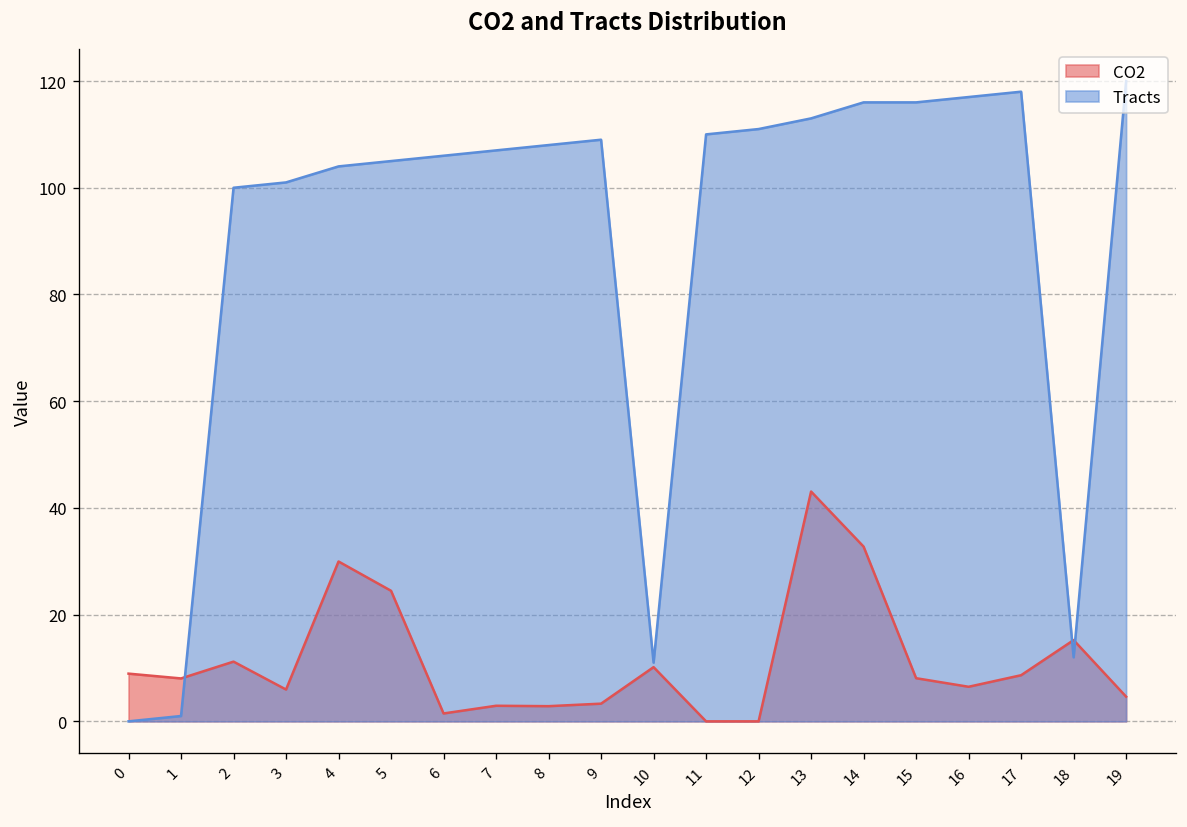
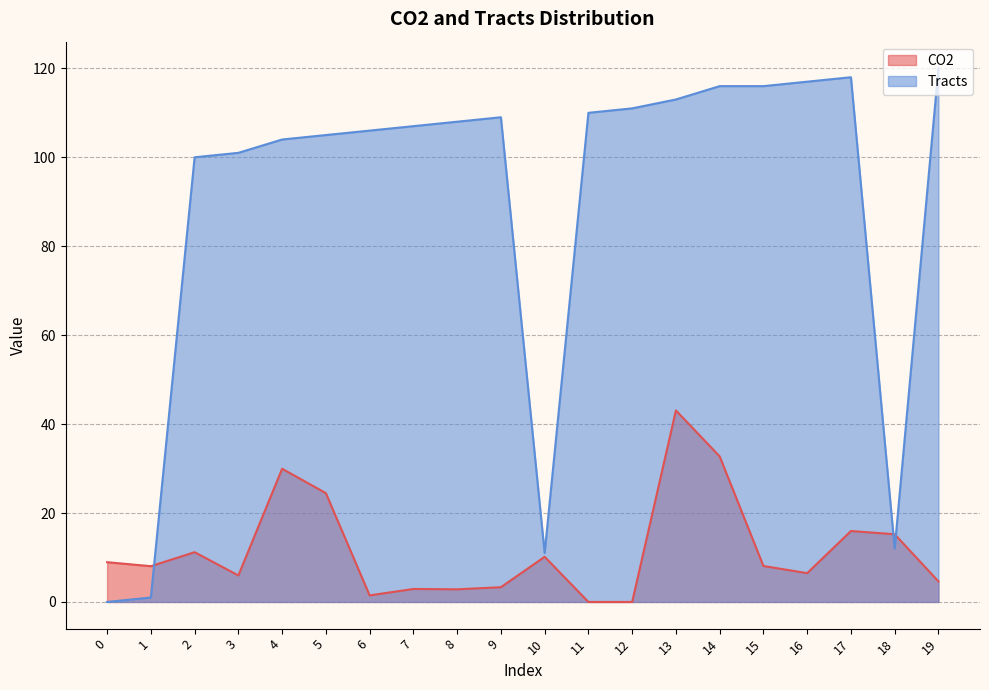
CO2, 17: 9 -> 16
